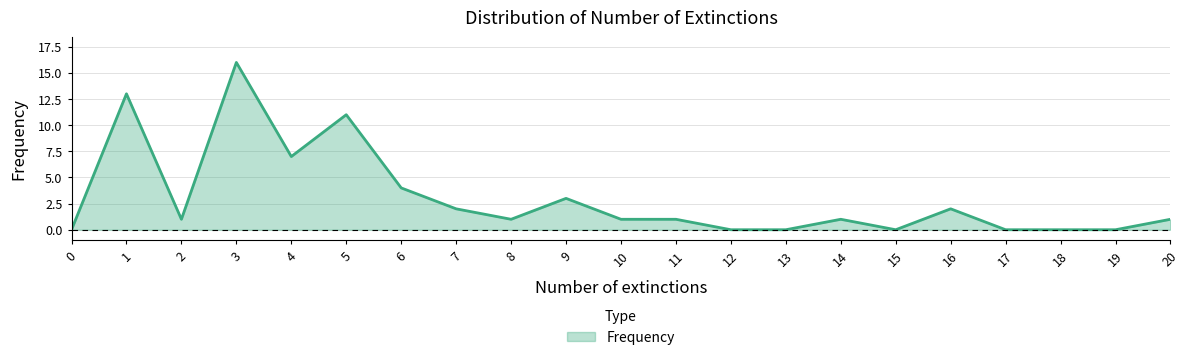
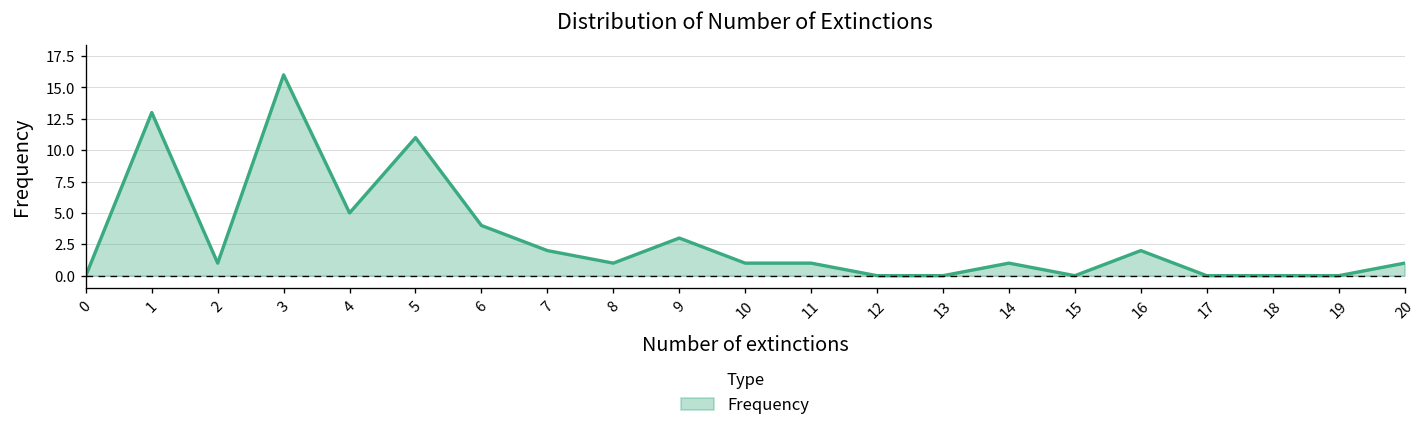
4: 7 -> 5
